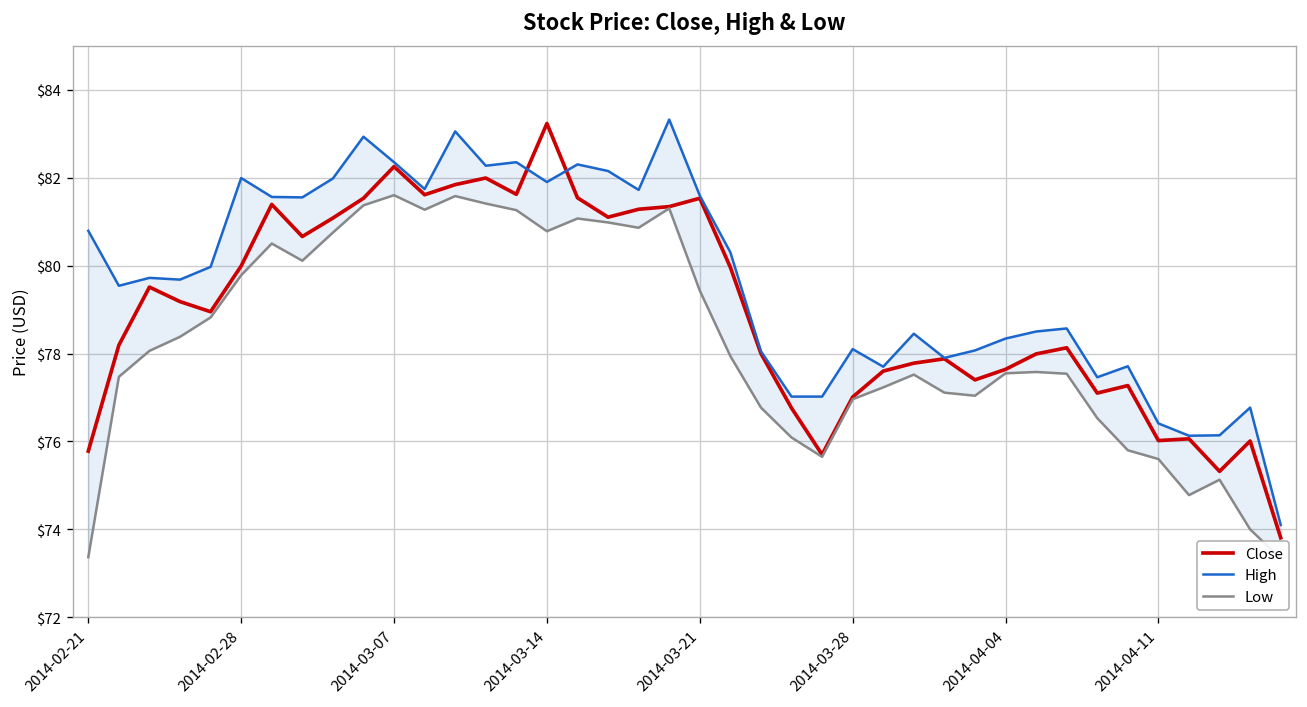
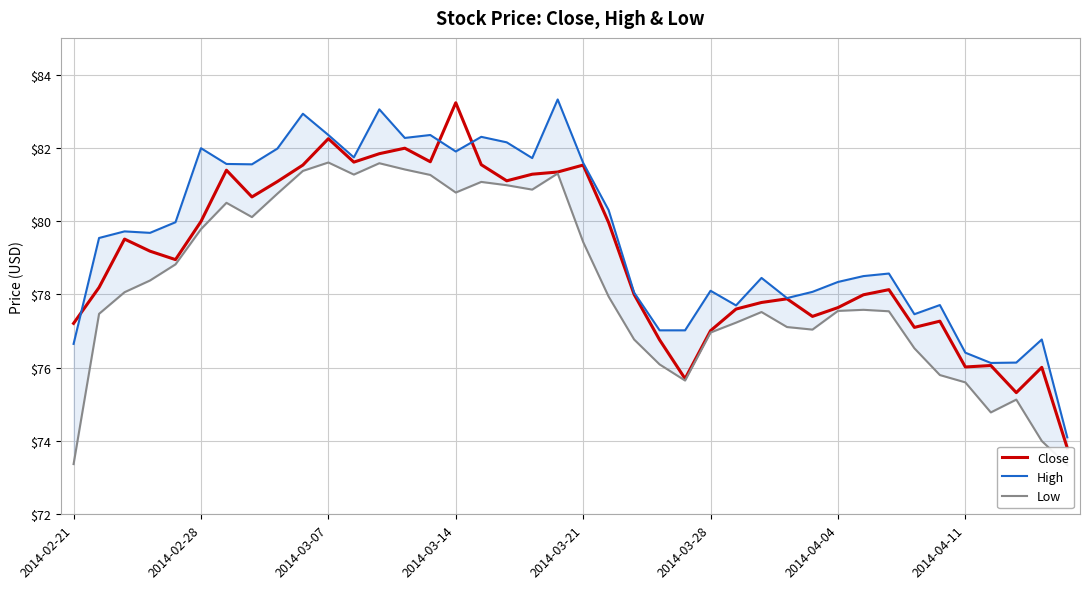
Close, 2014-02-21: $75.8 -> $77.2
High, 2014-02-21: $80.8 -> $76.7
